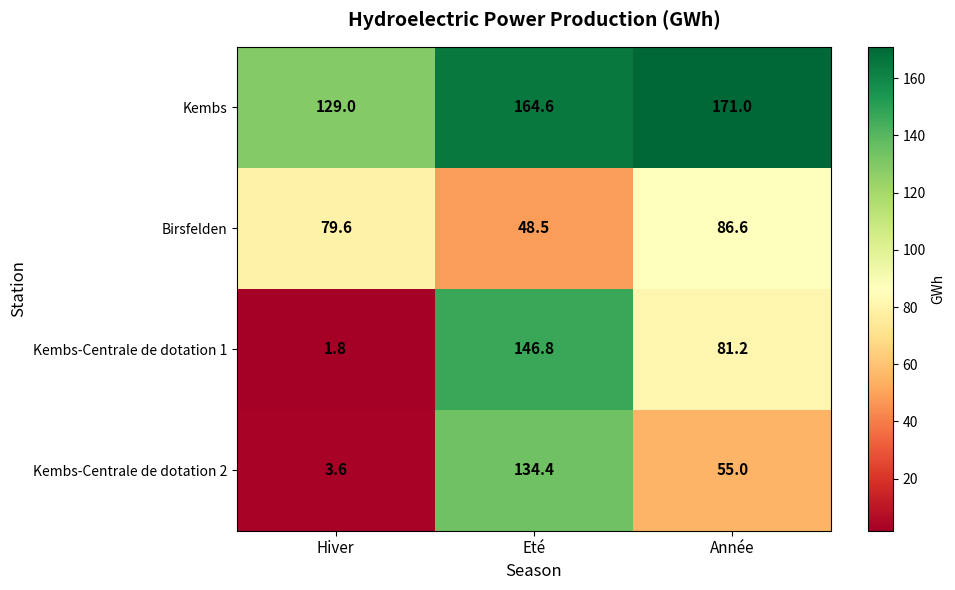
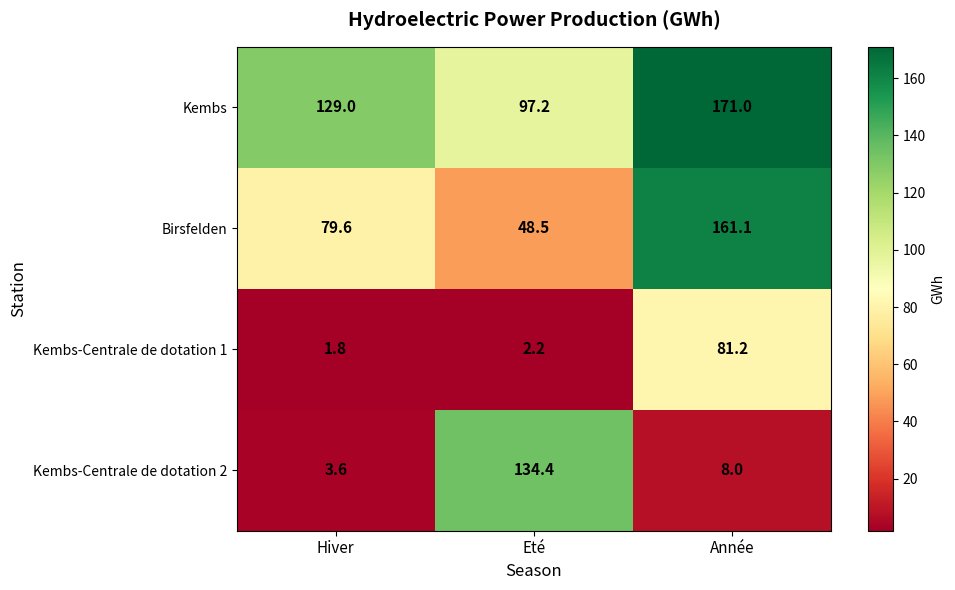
Kembs, Eté: 164.6 -> 97.2
Birsfelden, Année: 86.6 -> 161.1
Kembs-Centrale de dotation 1, Eté: 146.8 -> 2.2
Kembs-Centrale de dotation 2, Année: 55.0 -> 8.0
